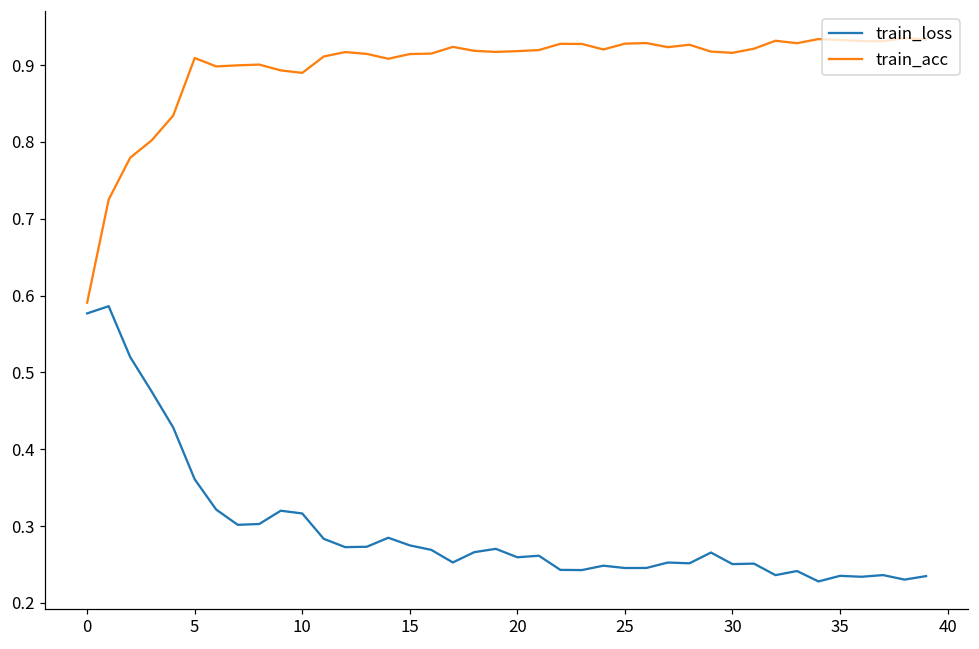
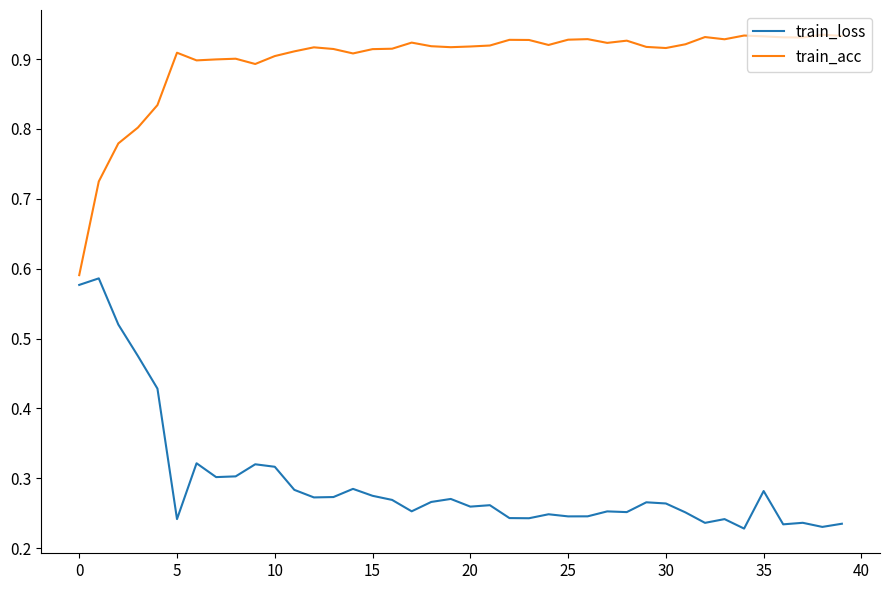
train_loss, 5: 0.36 -> 0.24
train_acc, 10: 0.89 -> 0.90
train_loss, 30: 0.25 -> 0.26
train_loss, 35: 0.24 -> 0.28
